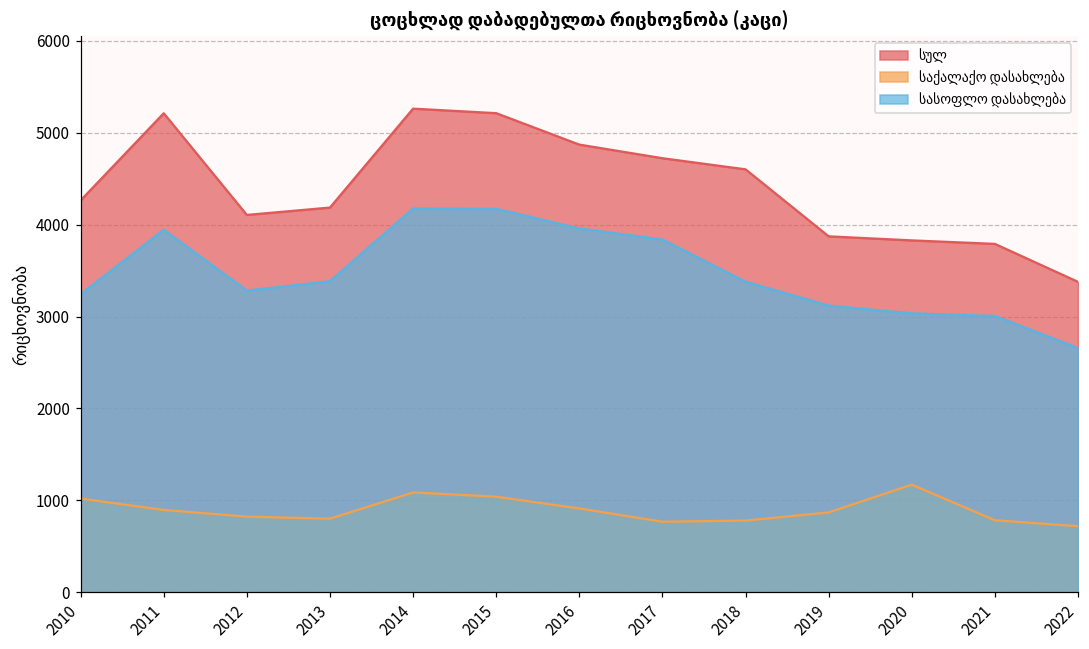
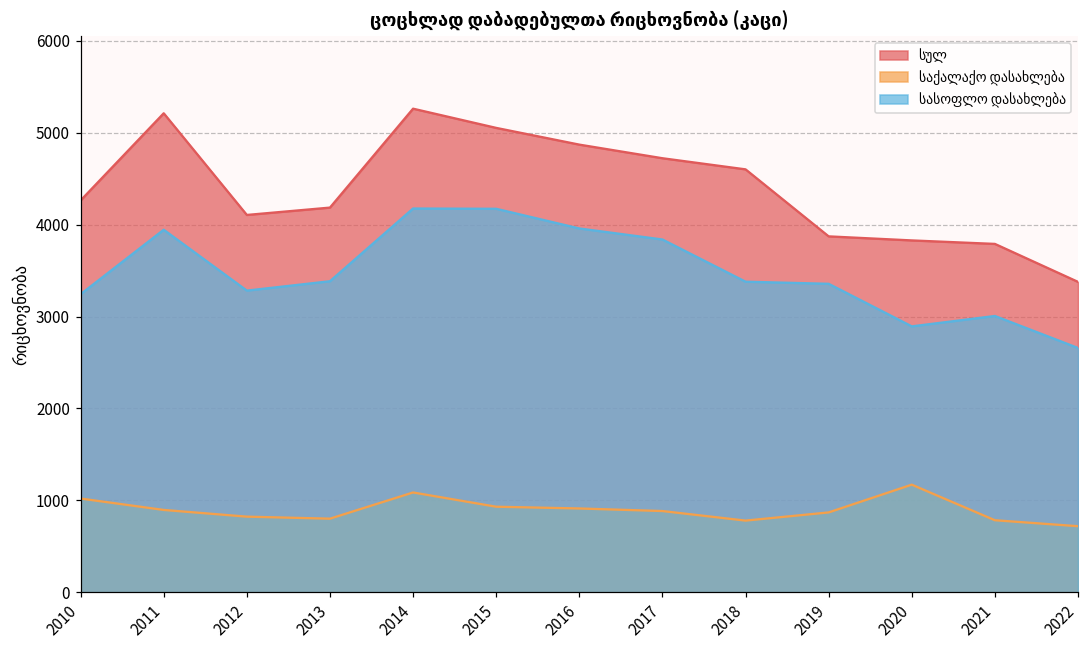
სულ, 2015: 5200 -> 5100
საქალაქო დასახლება, 2015: 1000 -> 900
საქალაქო დასახლება, 2017: 800 -> 900
სასოფლო დასახლება, 2019: 3100 -> 3400
სასოფლო დასახლება, 2020: 3000 -> 2900
